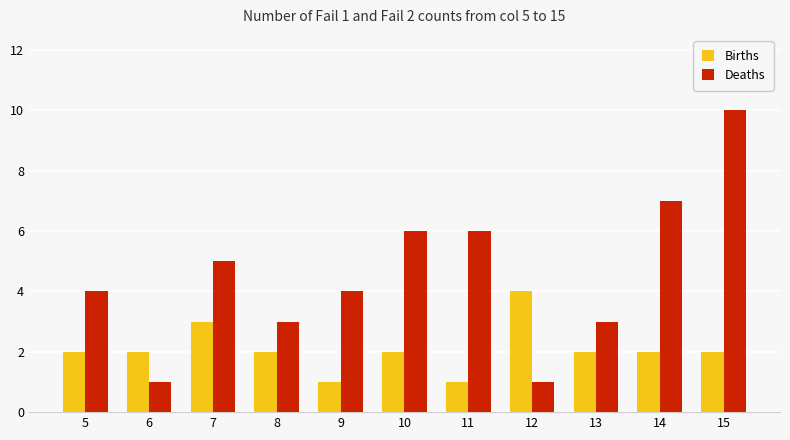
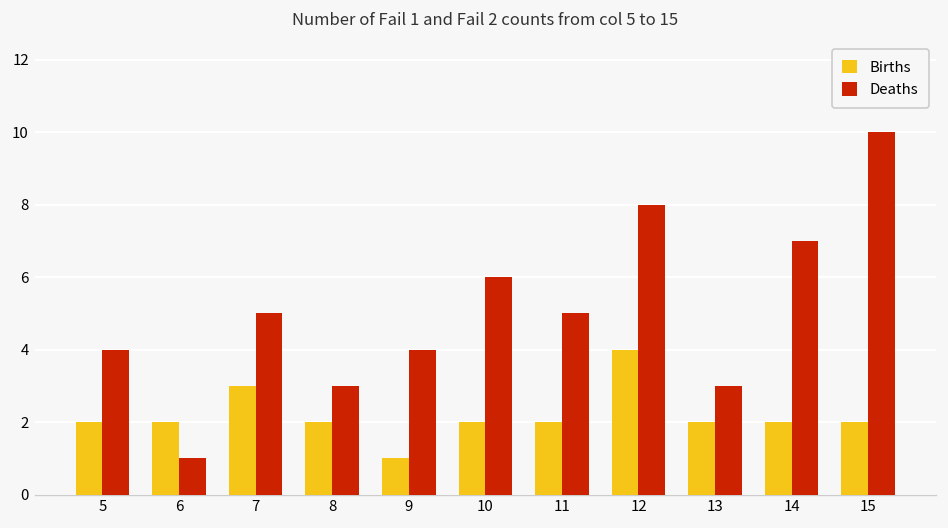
Births, 11: 1 -> 2
Deaths, 11: 6 -> 5
Deaths, 12: 1 -> 8
